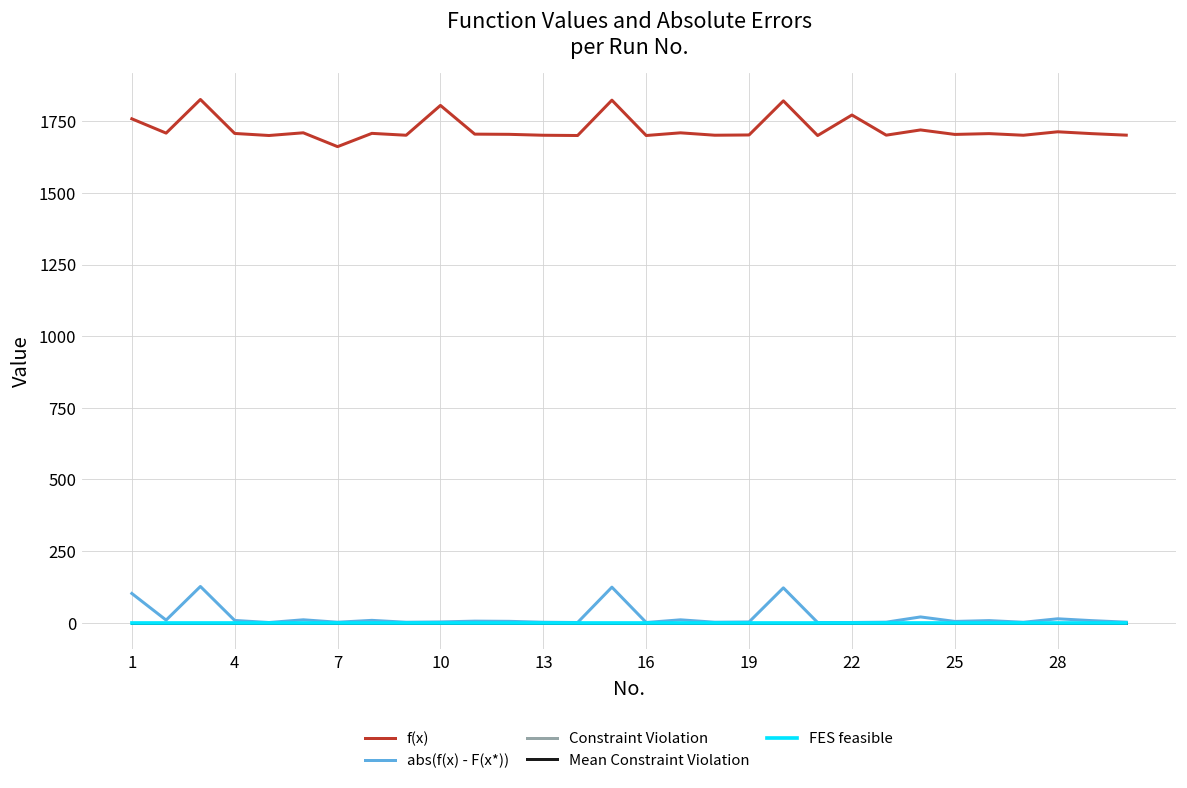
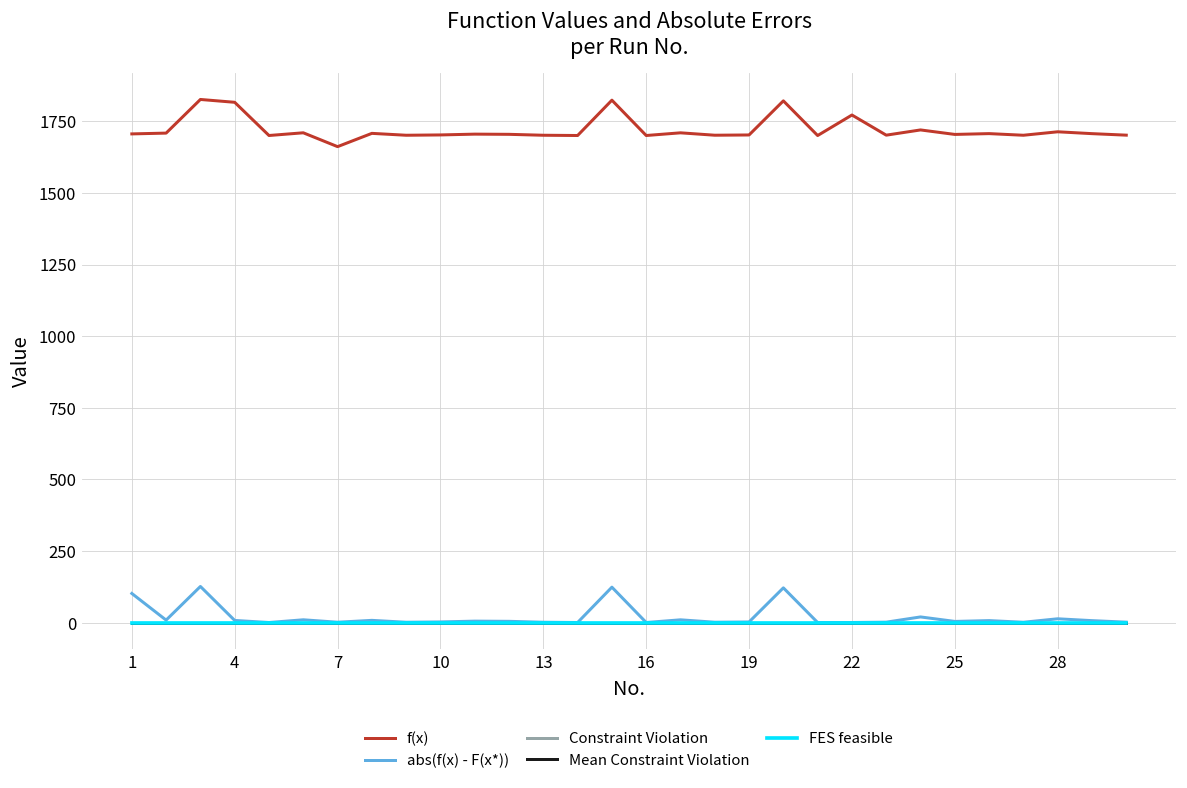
f(x), 1: 1760 -> 1710
f(x), 4: 1710 -> 1820
f(x), 10: 1810 -> 1700
